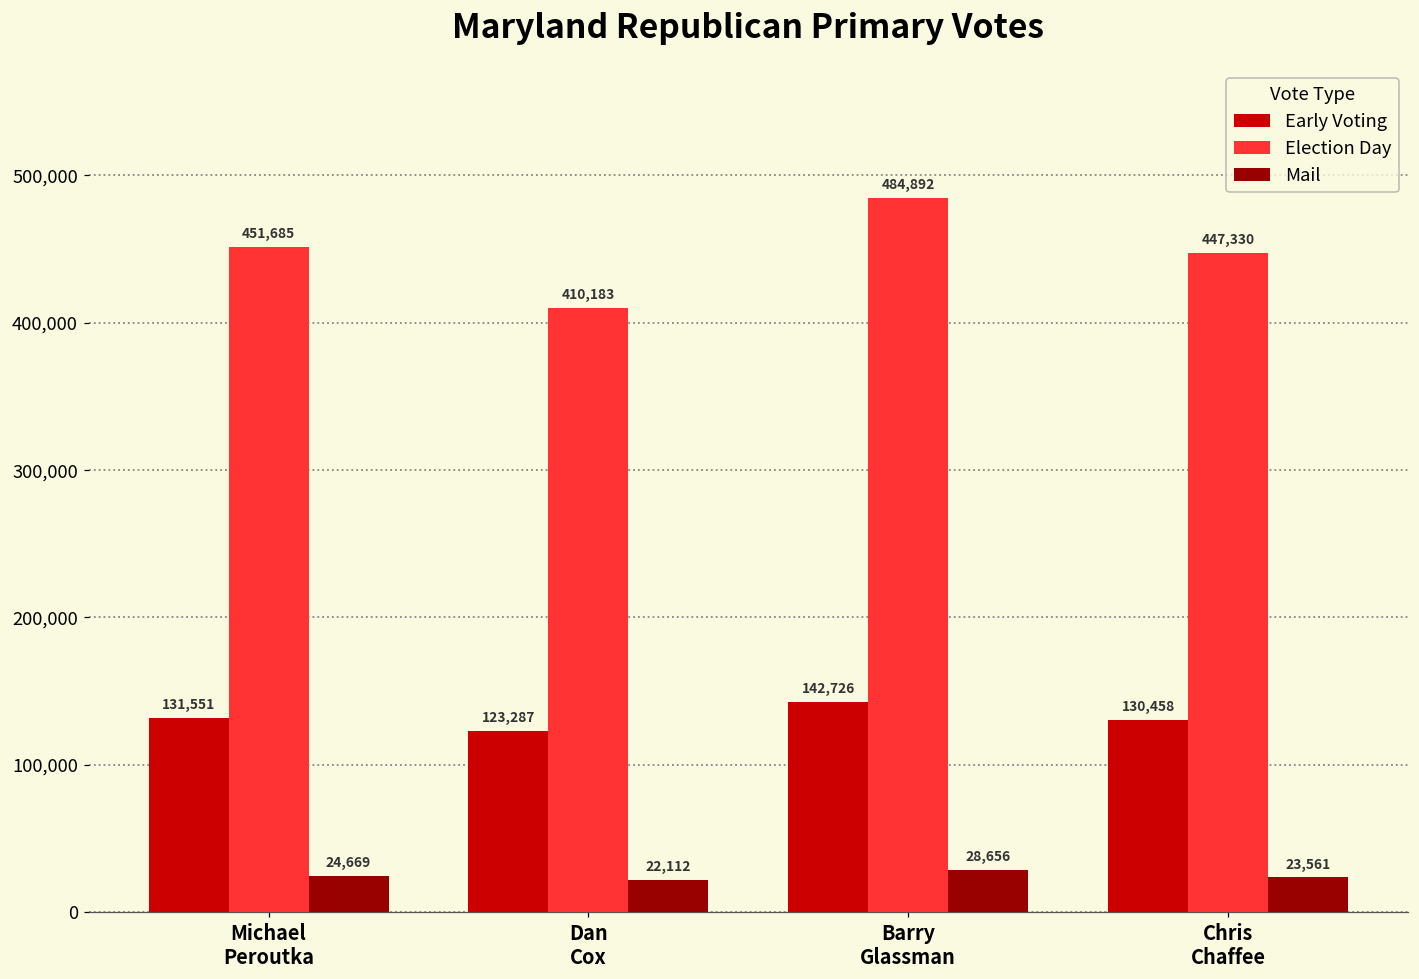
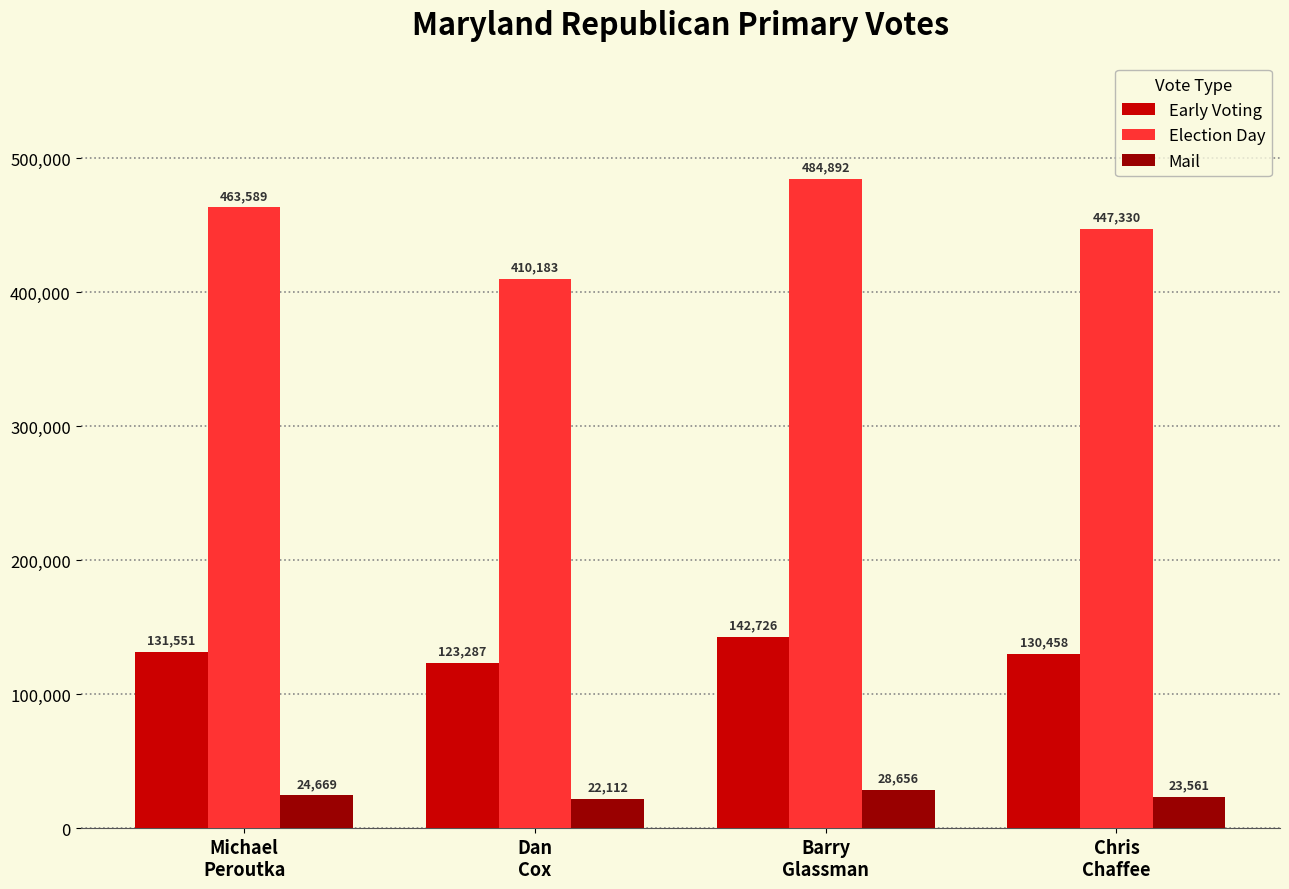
Election Day, Michael Peroutka: 451,685 -> 463,589
